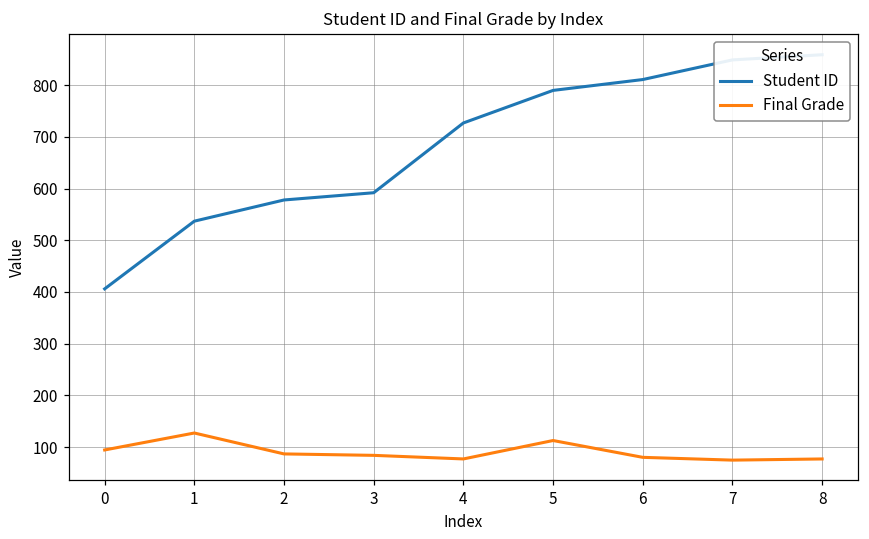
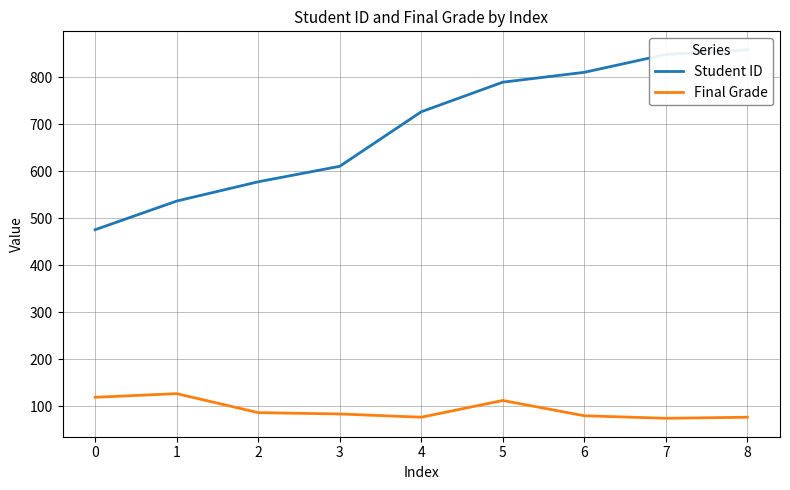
Student ID, 0: 410 -> 480
Final Grade, 0: 90 -> 120
Student ID, 3: 590 -> 610
